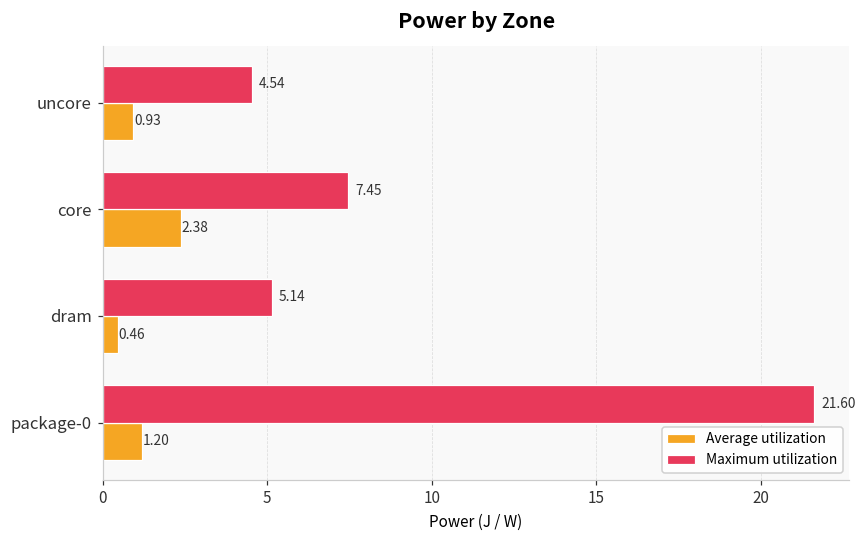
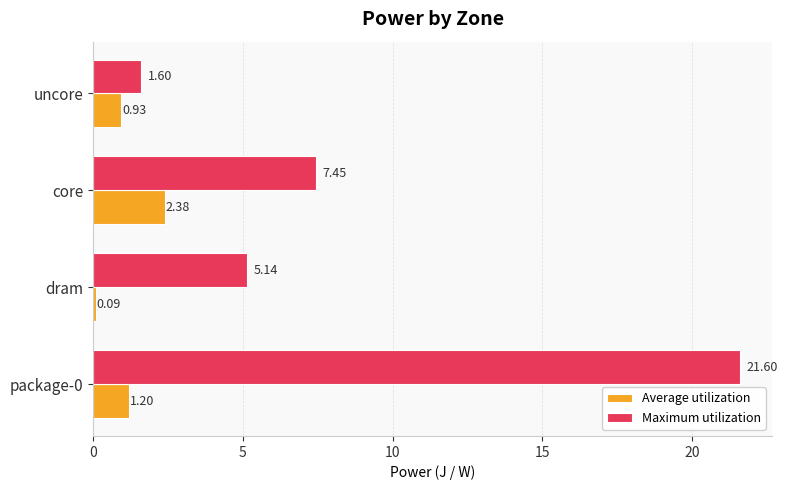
Maximum utilization, uncore: 4.54 -> 1.60
Average utilization, dram: 0.46 -> 0.09
